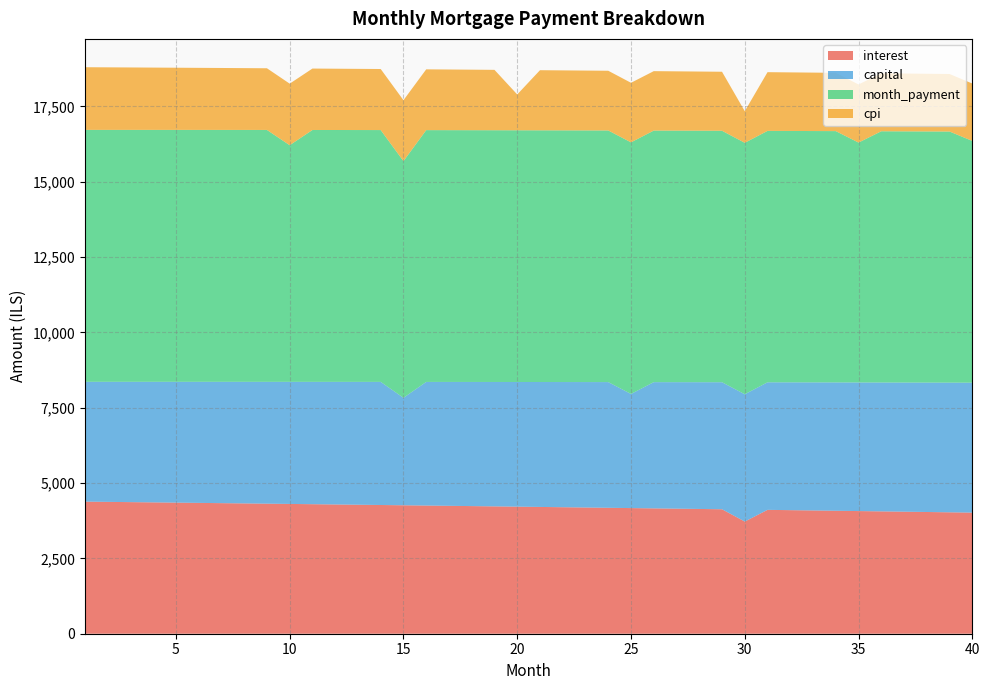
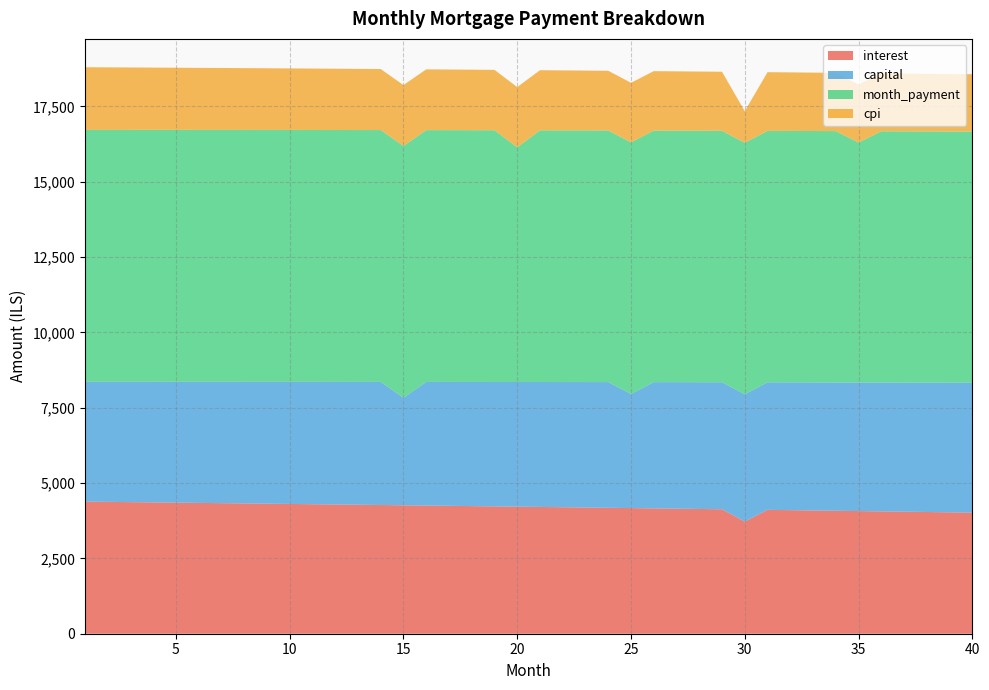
month_payment, 10: 7,900 -> 8,400
month_payment, 15: 7,900 -> 8,400
month_payment, 20: 8,400 -> 7,800
cpi, 20: 1,200 -> 2,000
month_payment, 40: 8,000 -> 8,300
